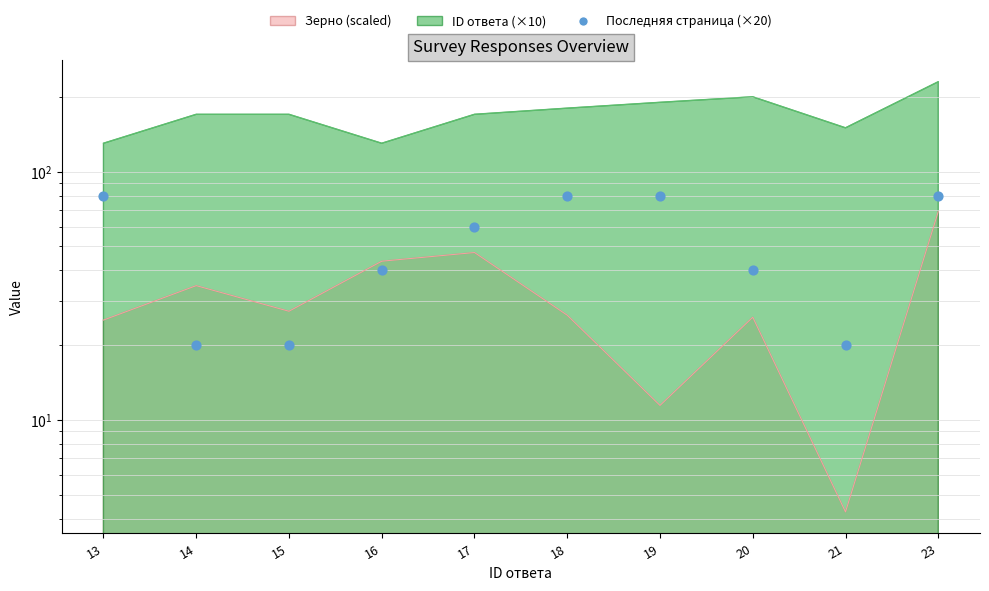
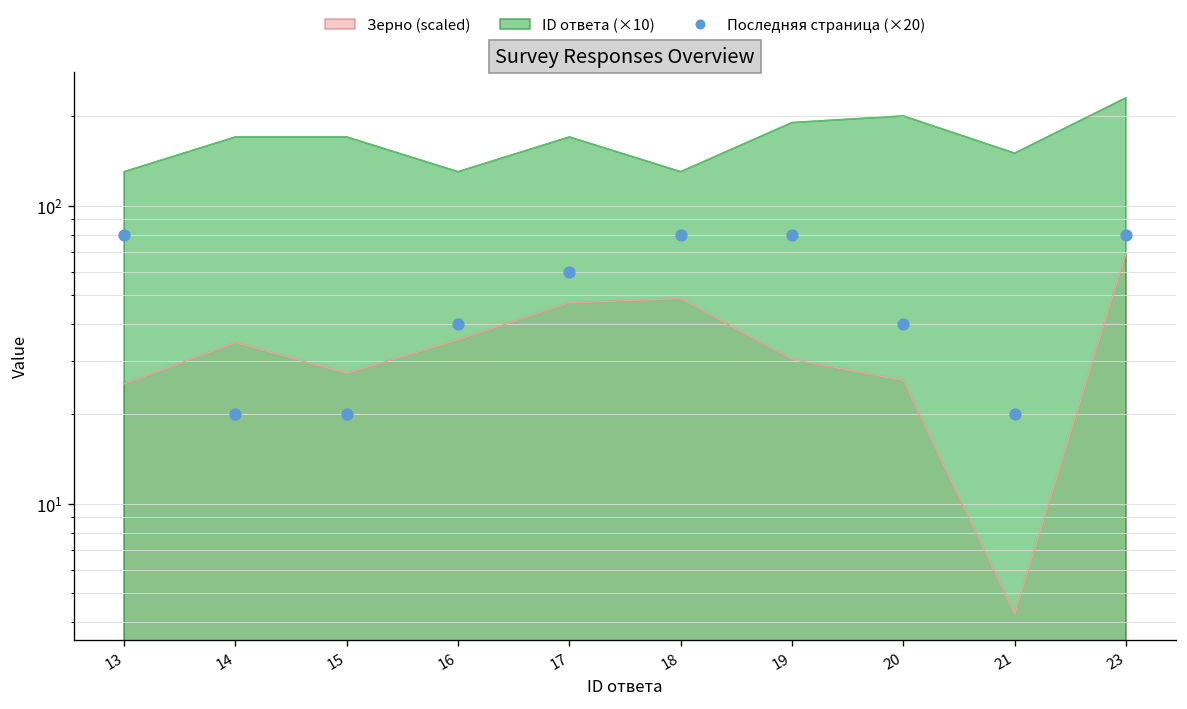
Зерно (scaled), 16: 44 -> 35
Зерно (scaled), 18: 26 -> 49
ID ответа (×10), 18: 180 -> 130
Зерно (scaled), 19: 11 -> 31
